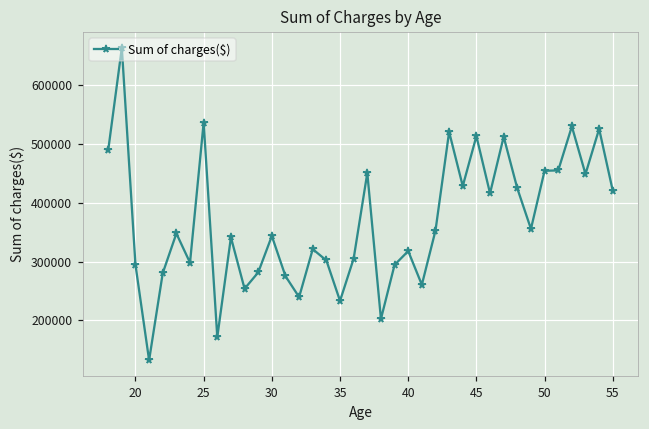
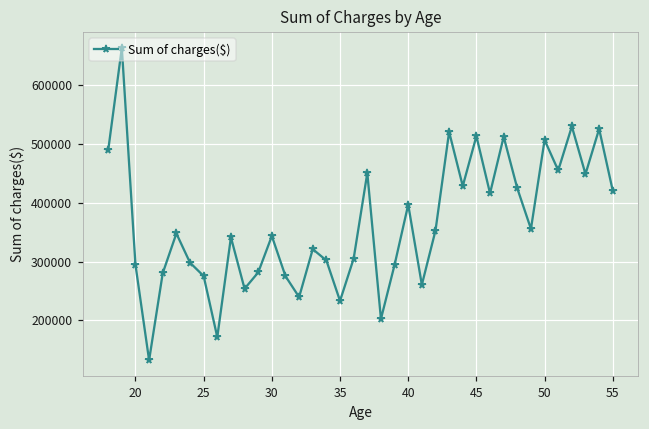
25: 540000 -> 280000
40: 320000 -> 400000
50: 450000 -> 510000
